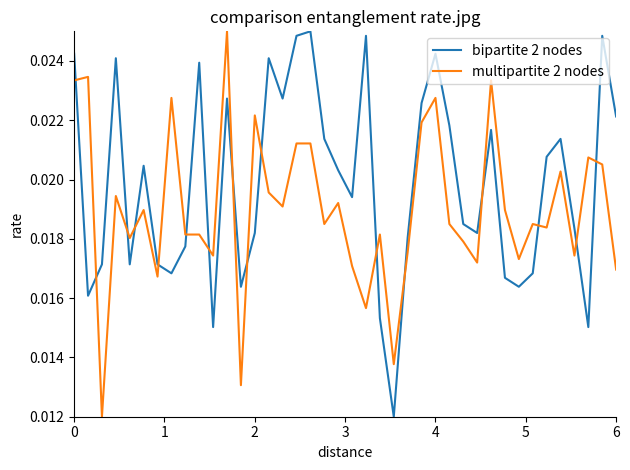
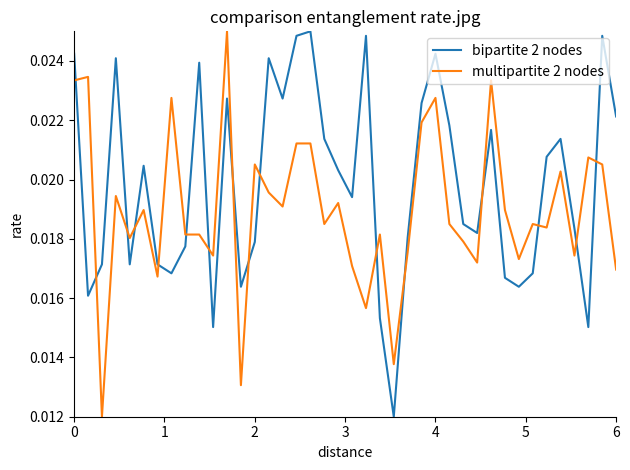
bipartite 2 nodes, 2: 0.0182 -> 0.0179
multipartite 2 nodes, 2: 0.0222 -> 0.0205
